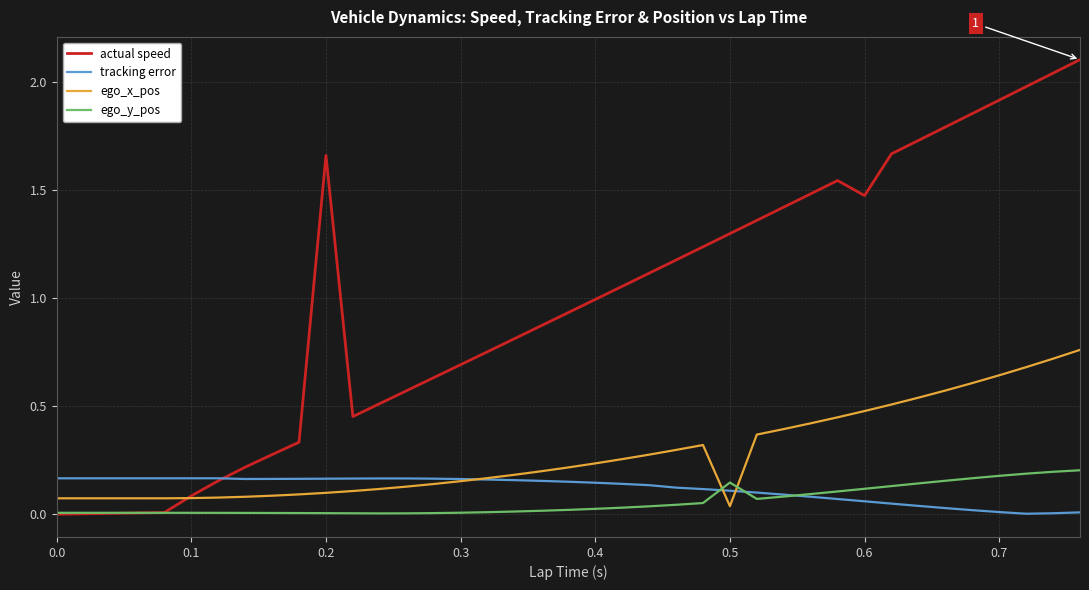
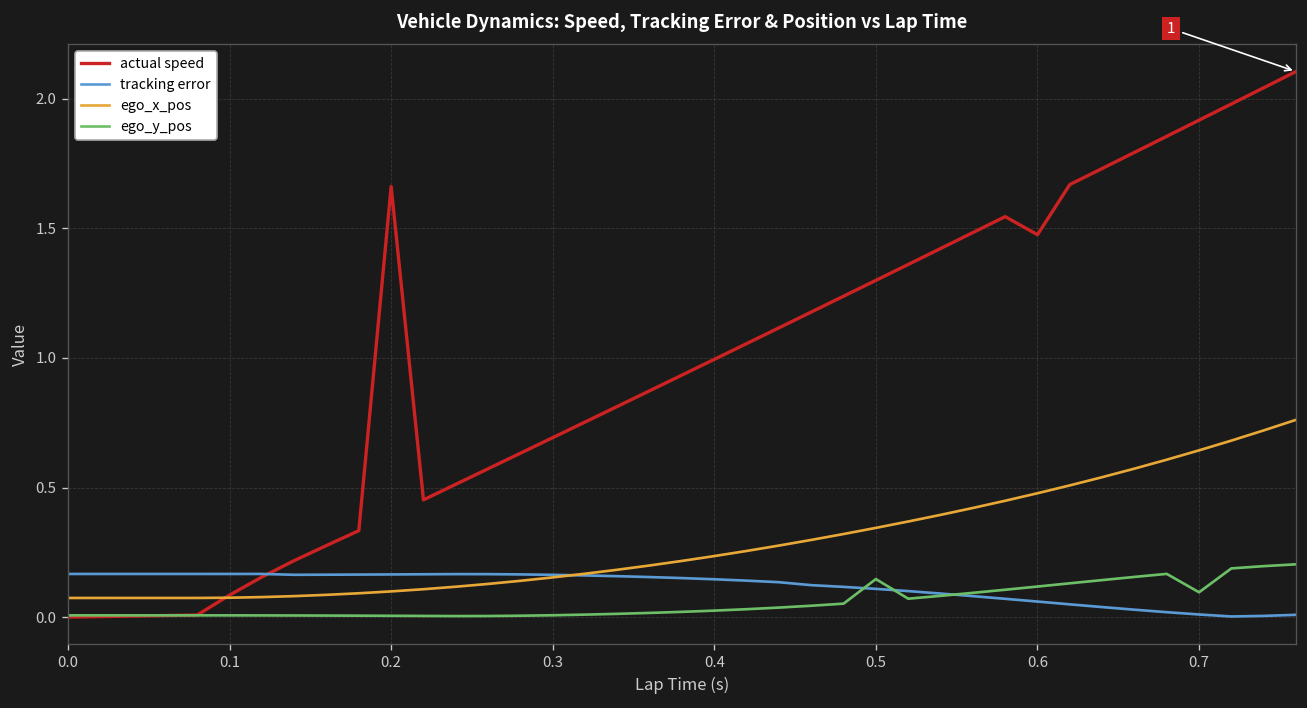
ego_x_pos, 0.5: 0.04 -> 0.34
ego_y_pos, 0.7: 0.18 -> 0.10
